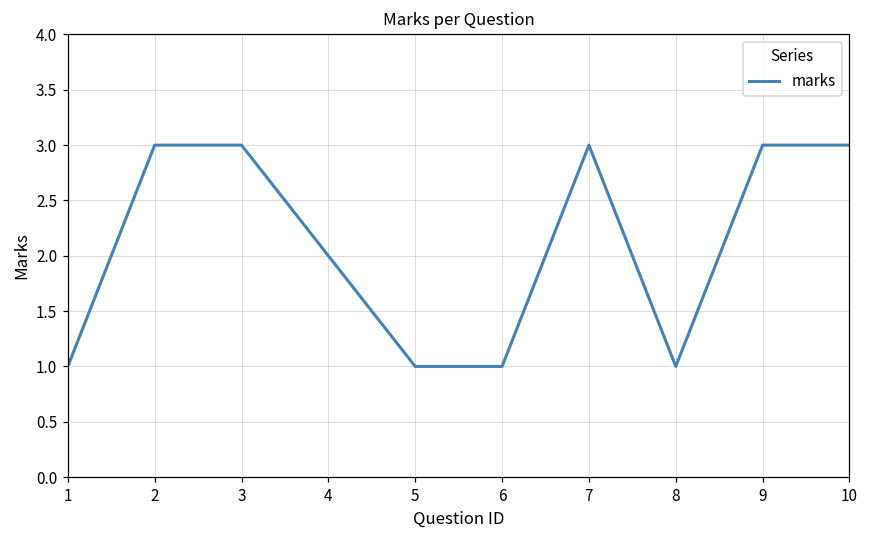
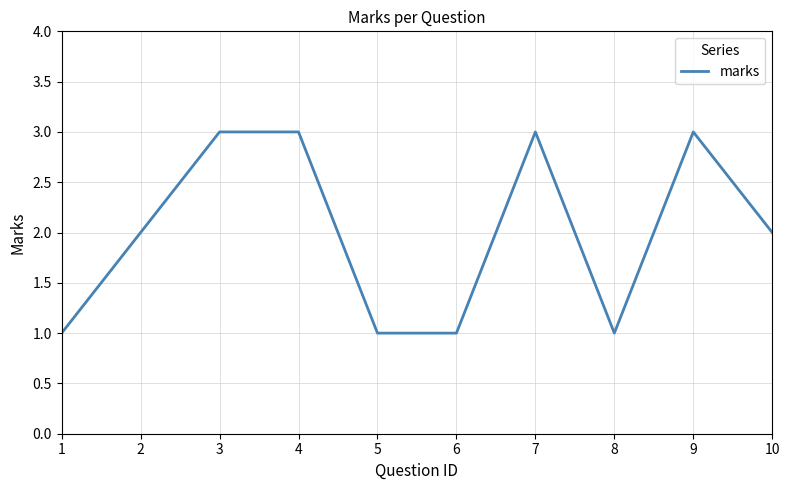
2: 3 -> 2
4: 2 -> 3
10: 3 -> 2
